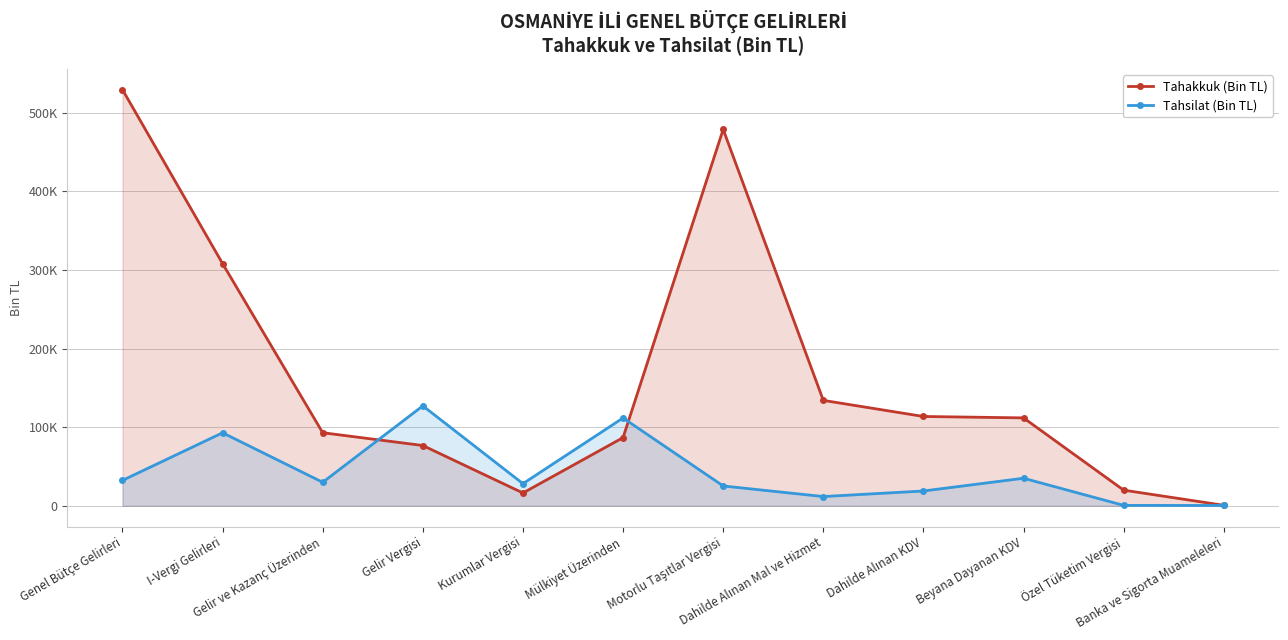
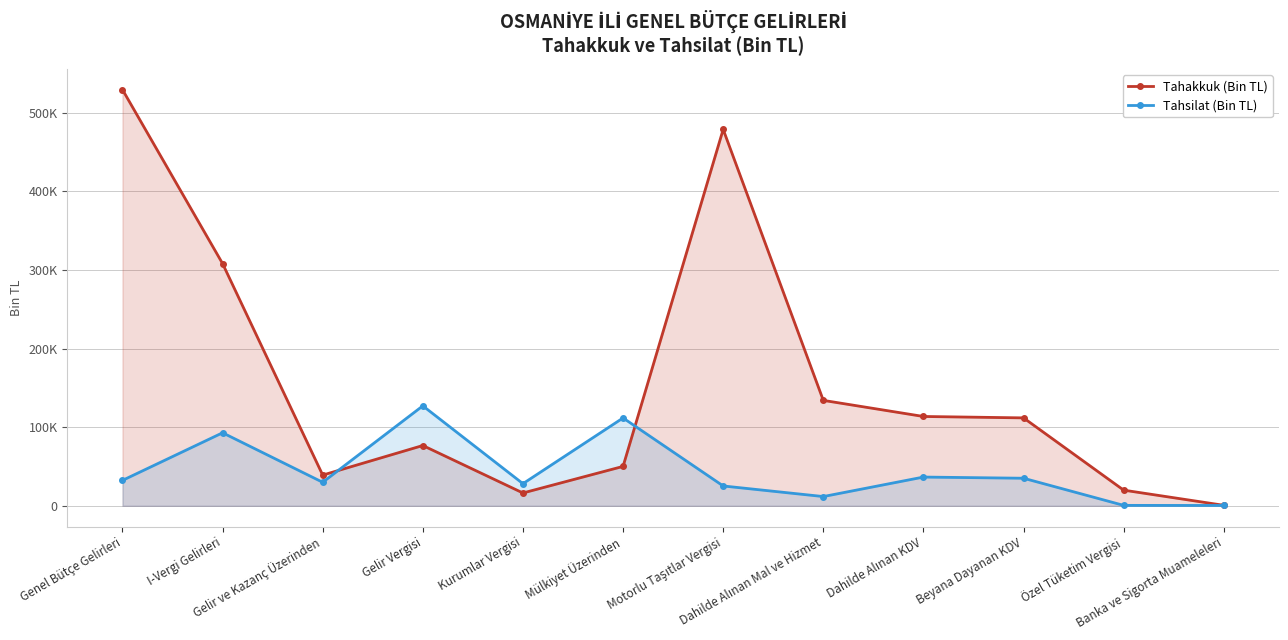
Tahakkuk (Bin TL), Gelir ve Kazanç Üzerinden: 90000 -> 40000
Tahakkuk (Bin TL), Mülkiyet Üzerinden: 90000 -> 50000
Tahsilat (Bin TL), Dahilde Alınan KDV: 20000 -> 40000
